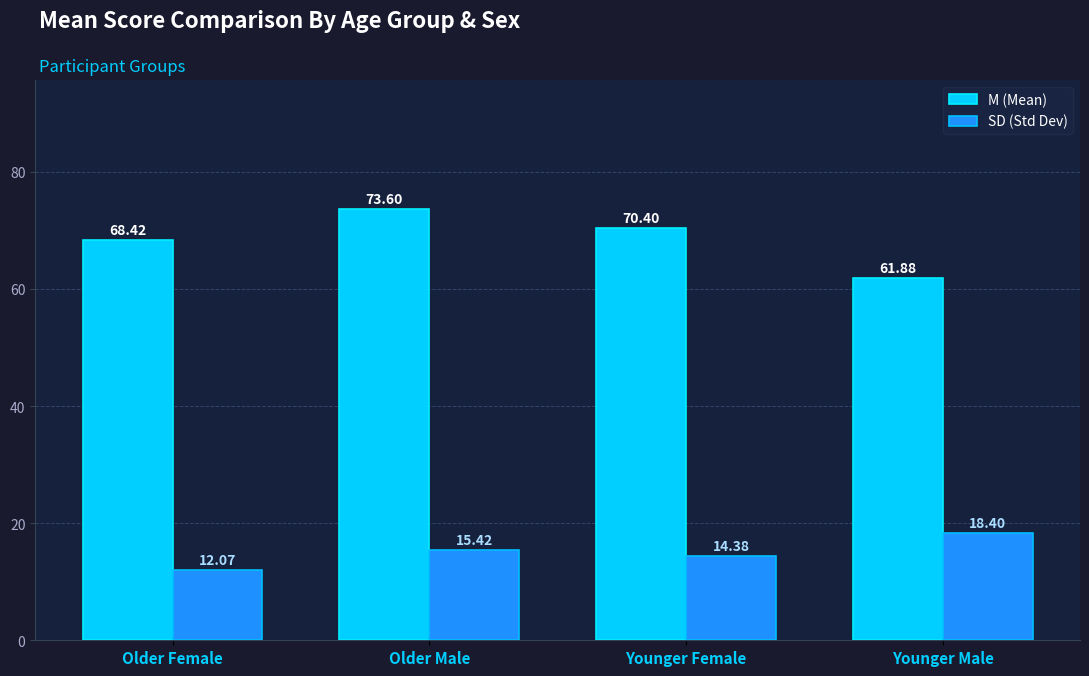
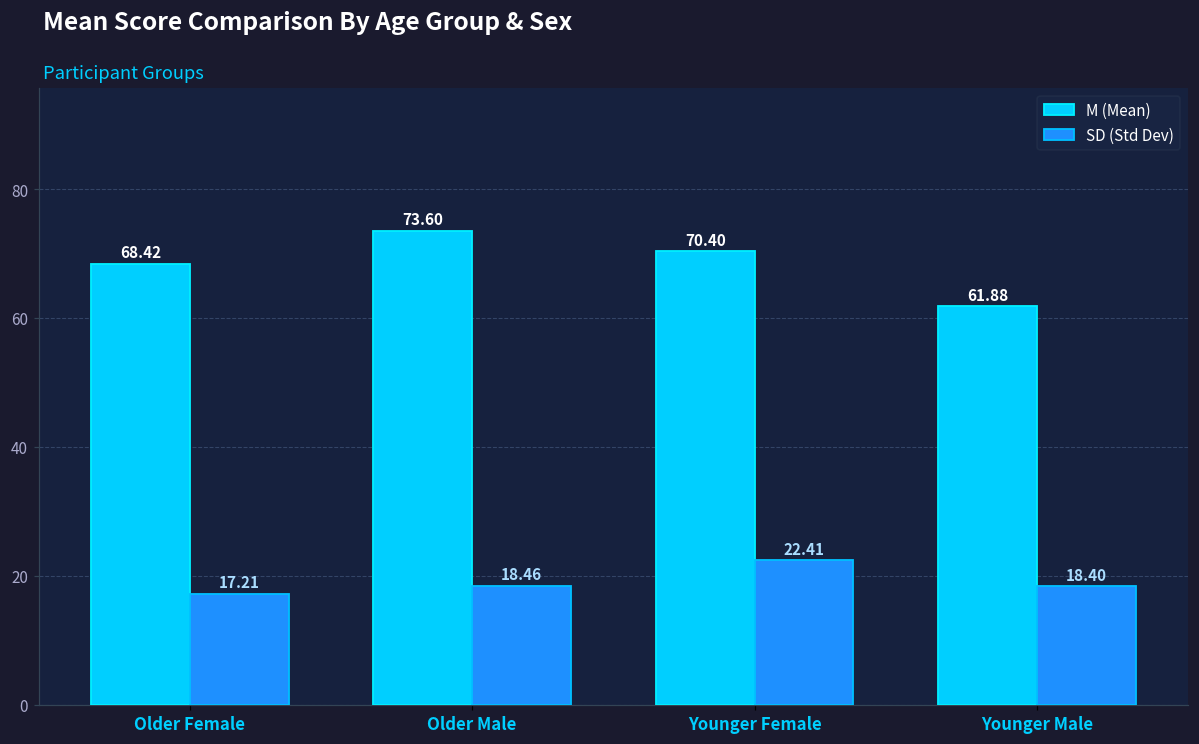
SD (Std Dev), Older Female: 12.07 -> 17.21
SD (Std Dev), Older Male: 15.42 -> 18.46
SD (Std Dev), Younger Female: 14.38 -> 22.41
